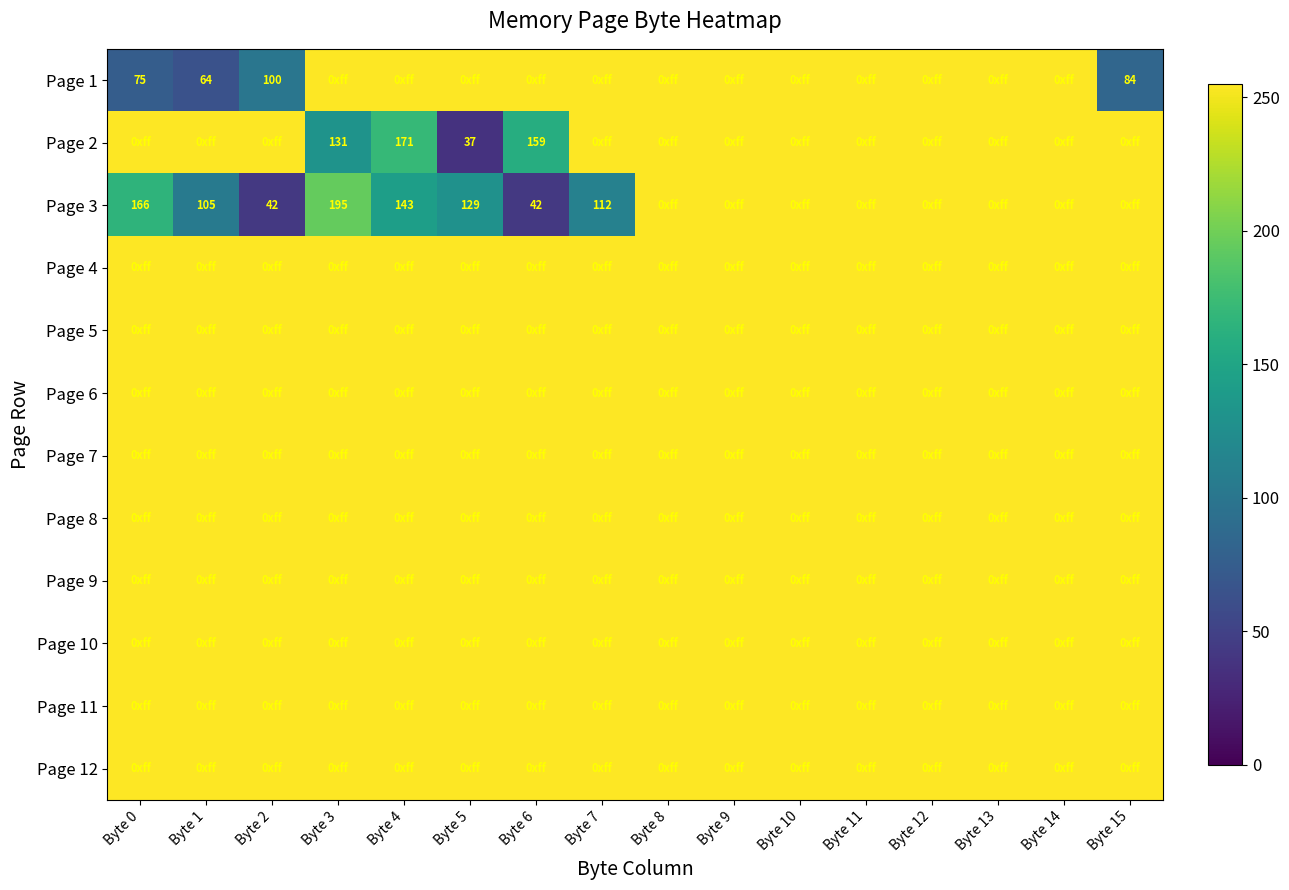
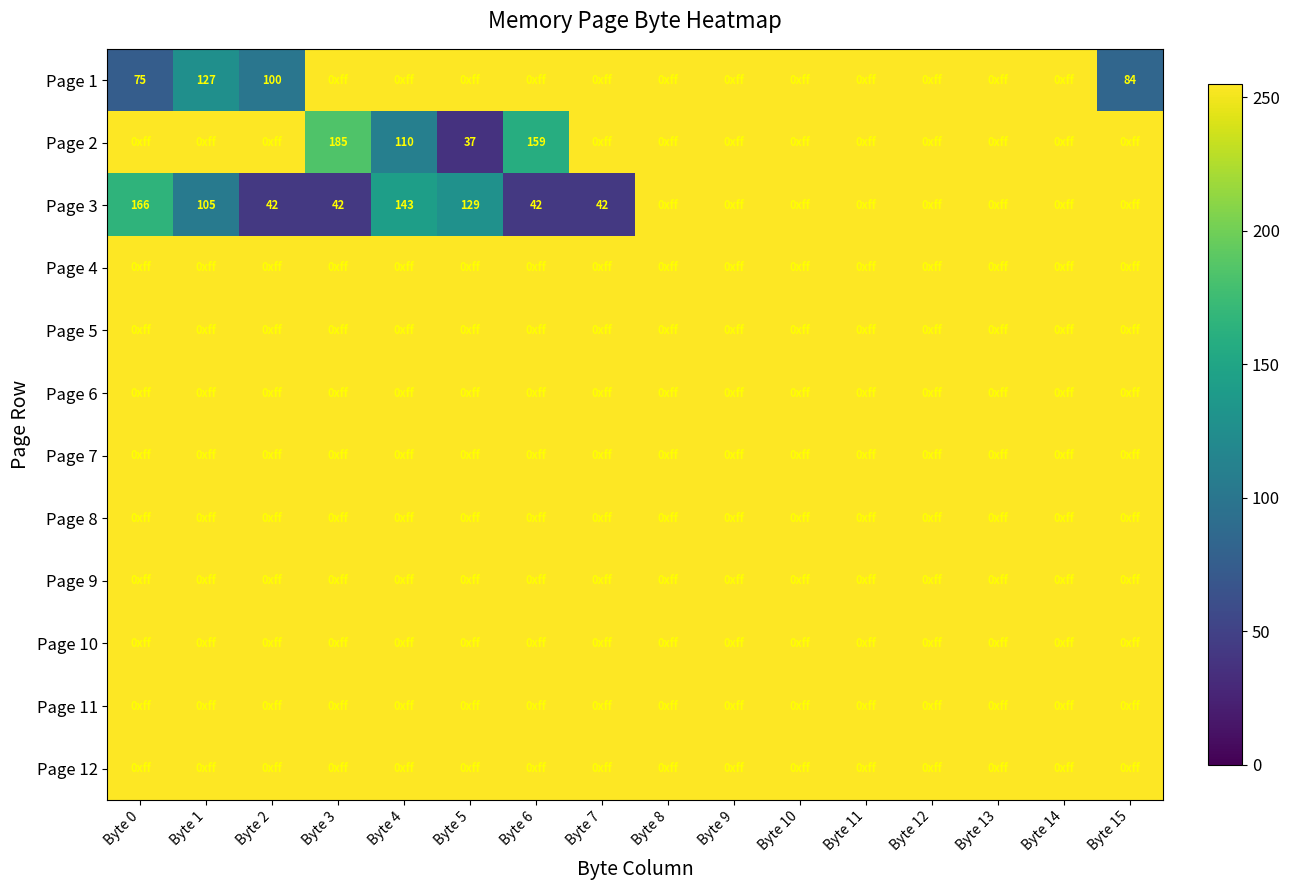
Page 1, Byte 1: 64 -> 127
Page 2, Byte 3: 131 -> 185
Page 2, Byte 4: 171 -> 110
Page 3, Byte 3: 195 -> 42
Page 3, Byte 7: 112 -> 42
